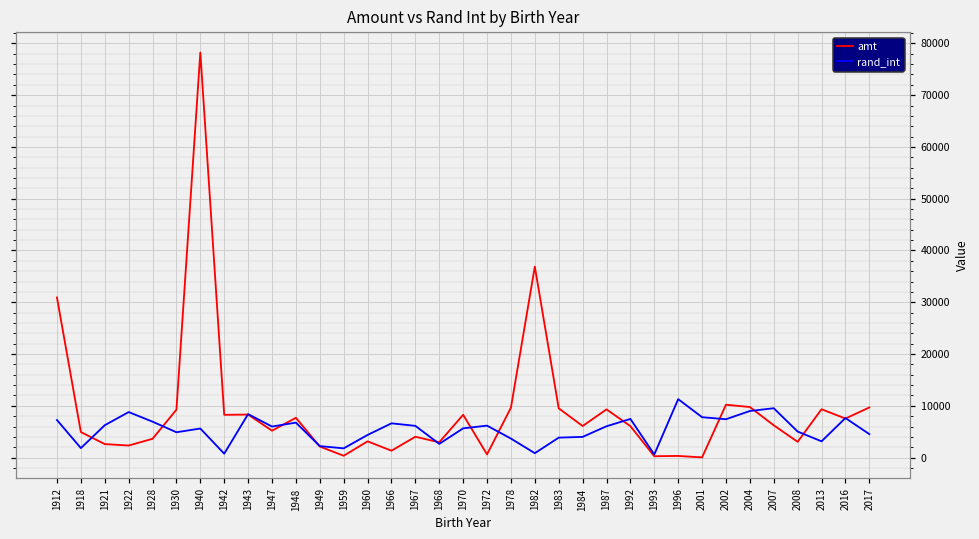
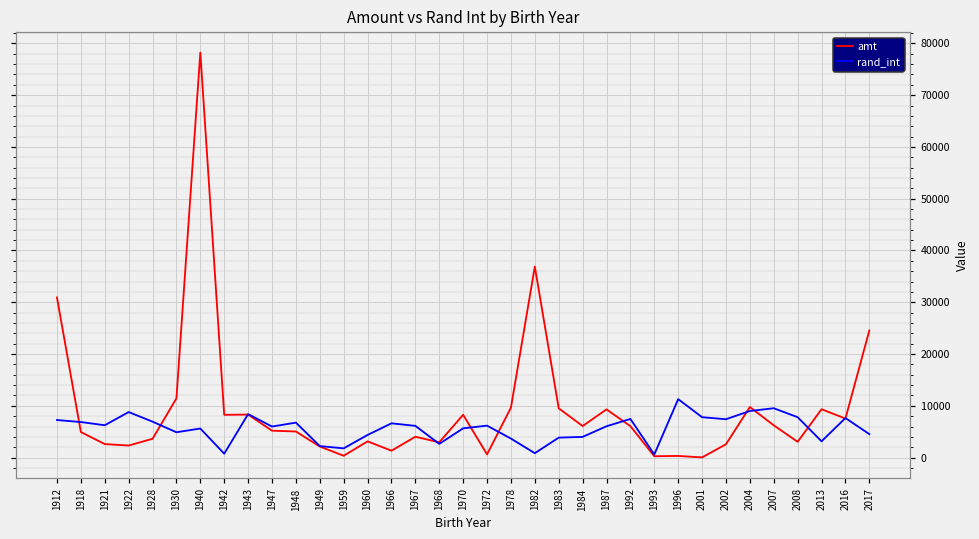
rand_int, 1918: 2000 -> 7000
amt, 1930: 9000 -> 11000
amt, 1948: 8000 -> 5000
amt, 2002: 10000 -> 3000
rand_int, 2008: 5000 -> 8000
amt, 2017: 10000 -> 25000
